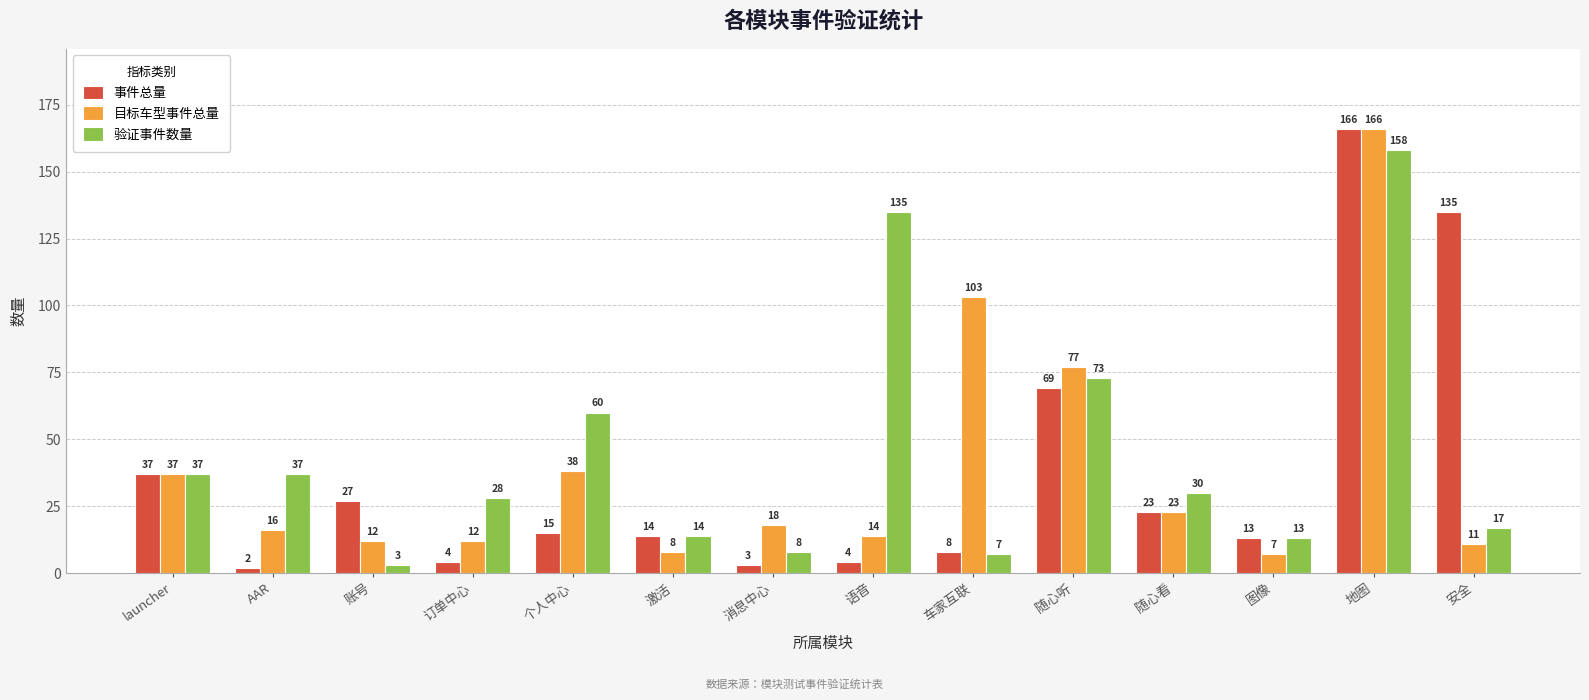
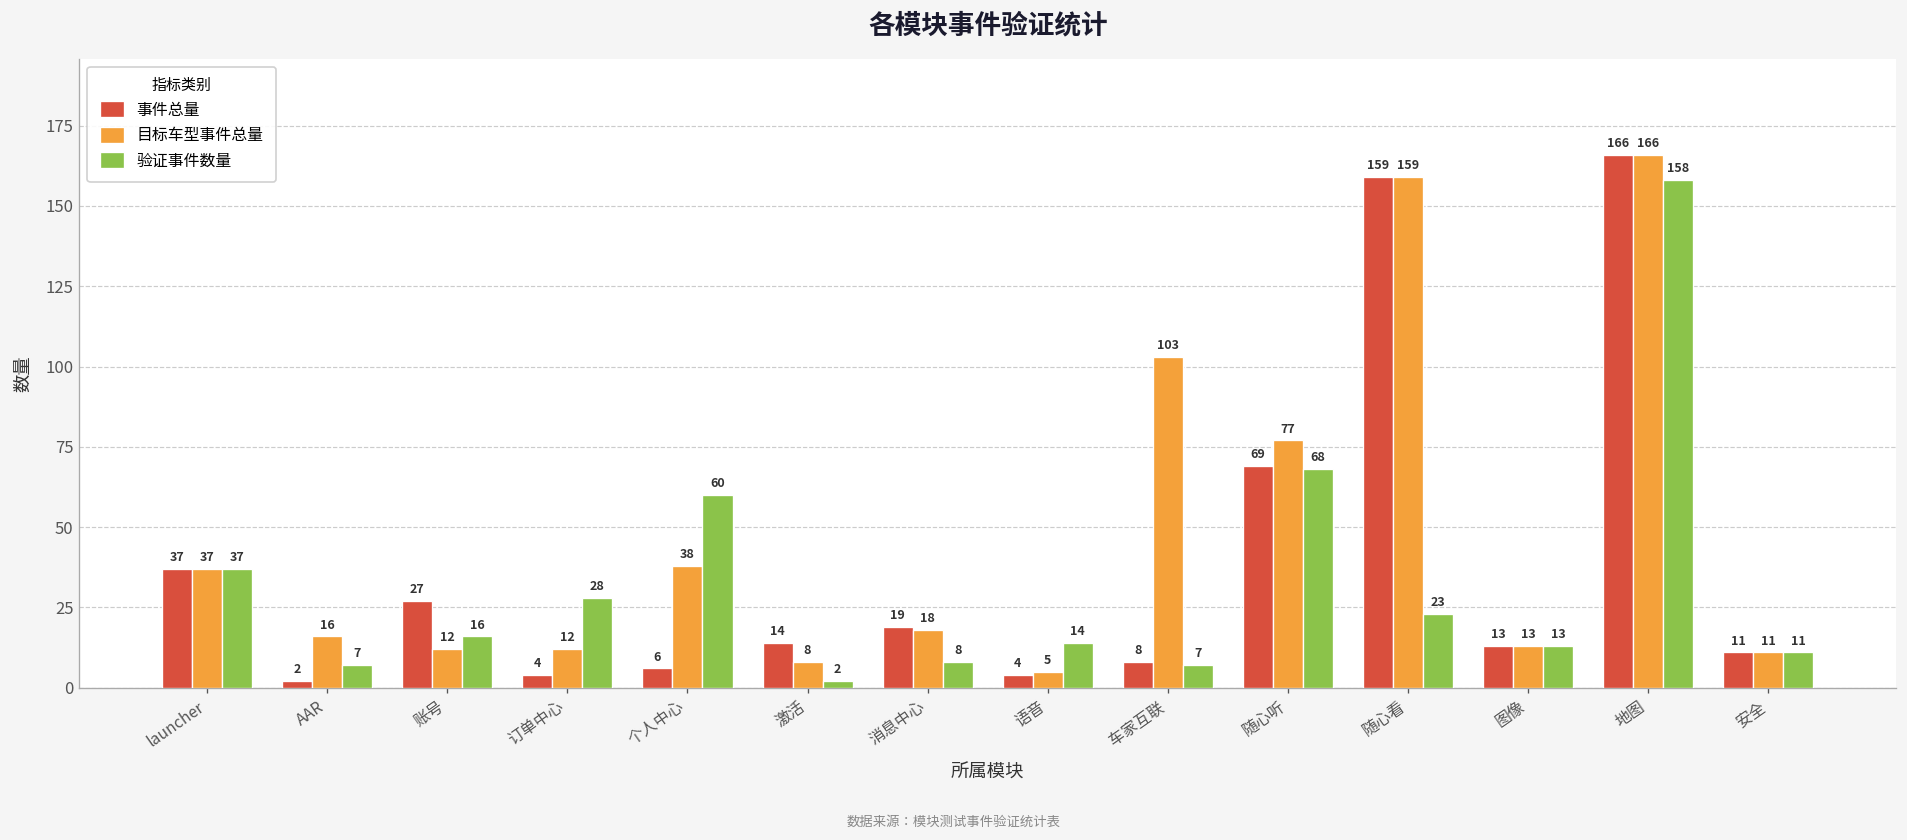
验证事件数量, AAR: 37 -> 7
验证事件数量, 账号: 3 -> 16
事件总量, 个人中心: 15 -> 6
验证事件数量, 激活: 14 -> 2
事件总量, 消息中心: 3 -> 19
目标车型事件总量, 语音: 14 -> 5
验证事件数量, 语音: 135 -> 14
验证事件数量, 随心听: 73 -> 68
事件总量, 随心看: 23 -> 159
目标车型事件总量, 随心看: 23 -> 159
验证事件数量, 随心看: 30 -> 23
目标车型事件总量, 图像: 7 -> 13
事件总量, 安全: 135 -> 11
验证事件数量, 安全: 17 -> 11
